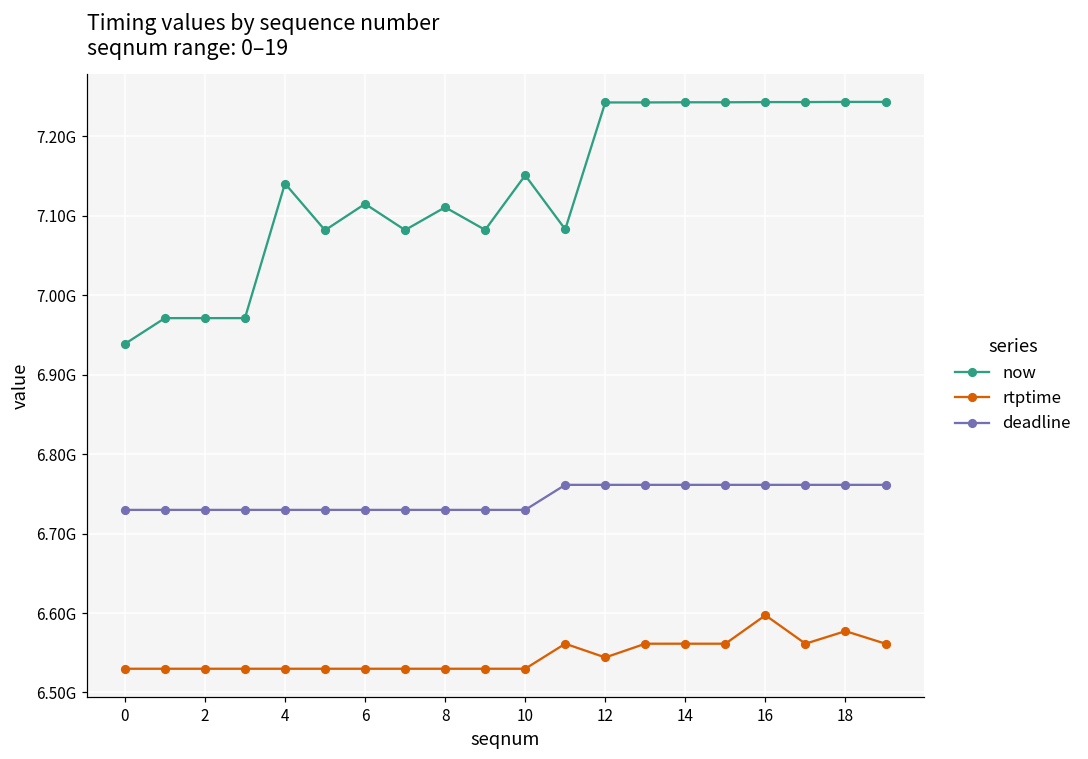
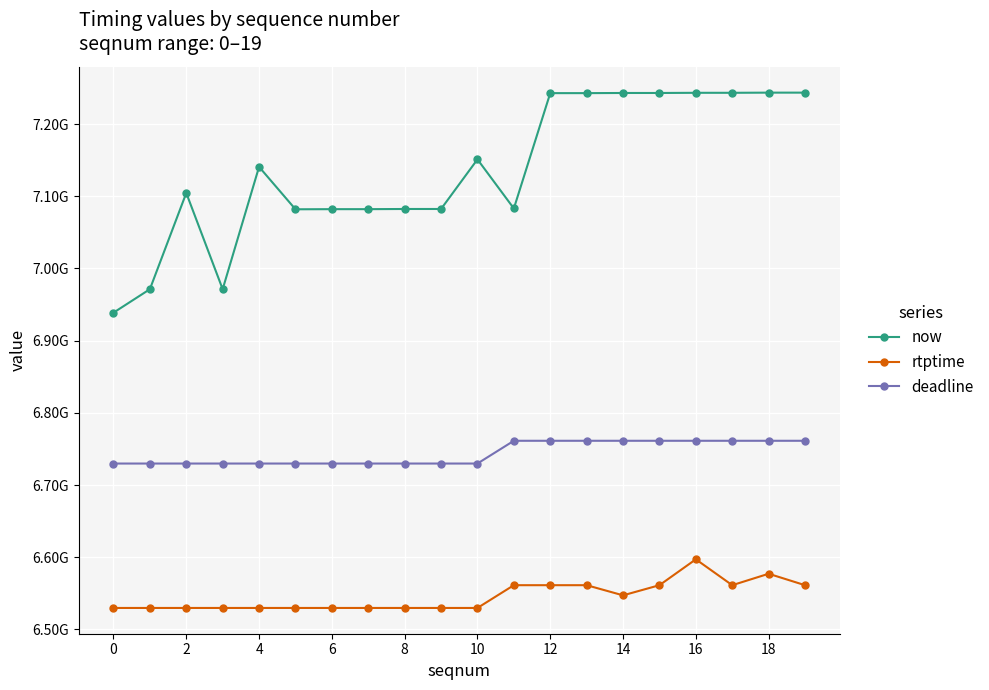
now, 2: 6970000000 -> 7100000000
now, 6: 7120000000 -> 7080000000
now, 8: 7110000000 -> 7080000000
rtptime, 12: 6540000000 -> 6560000000
rtptime, 14: 6560000000 -> 6550000000
